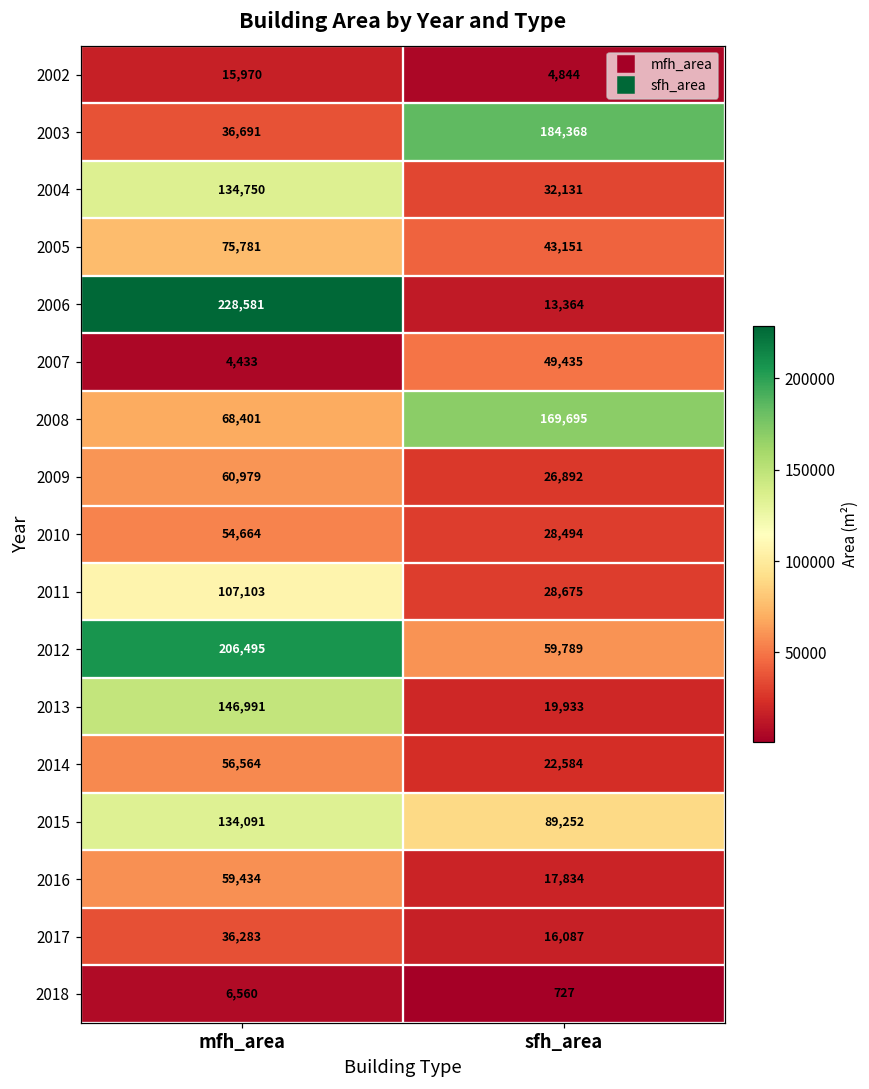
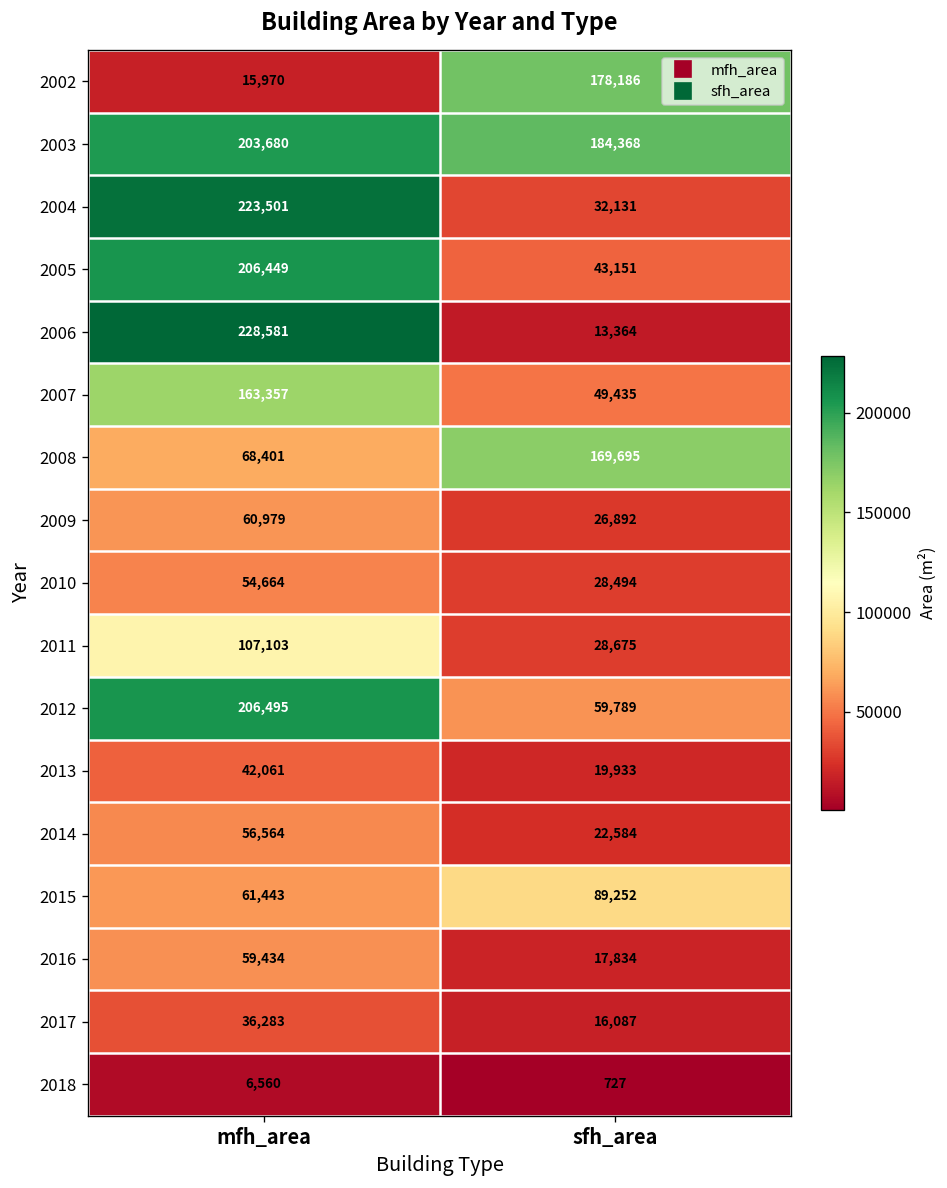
2002, sfh_area: 4,844 -> 178,186
2003, mfh_area: 36,691 -> 203,680
2004, mfh_area: 134,750 -> 223,501
2005, mfh_area: 75,781 -> 206,449
2007, mfh_area: 4,433 -> 163,357
2013, mfh_area: 146,991 -> 42,061
2015, mfh_area: 134,091 -> 61,443
